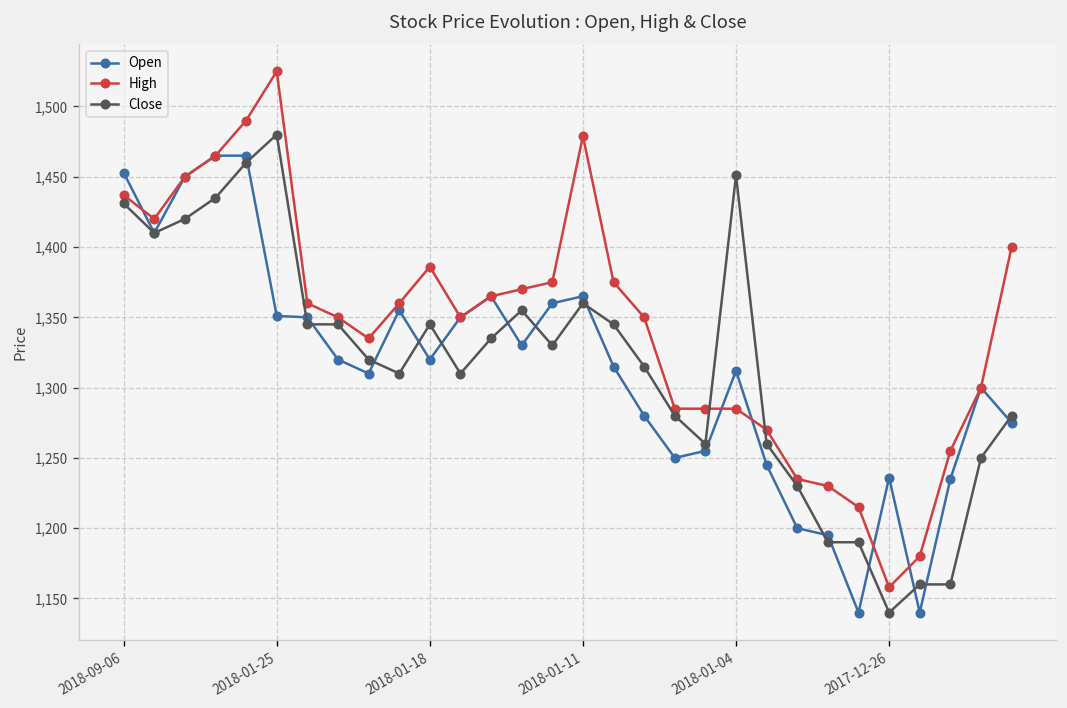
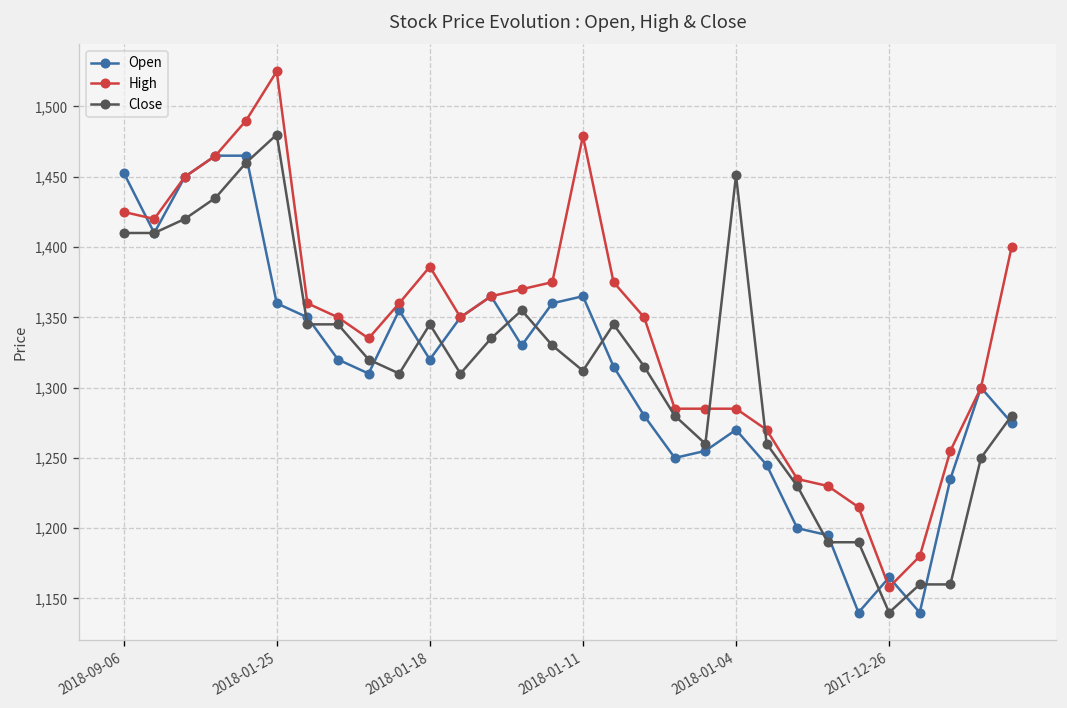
High, 2018-09-06: 1,437 -> 1,425
Close, 2018-09-06: 1,431 -> 1,410
Open, 2018-01-25: 1,351 -> 1,360
Close, 2018-01-11: 1,360 -> 1,312
Open, 2018-01-04: 1,312 -> 1,270
Open, 2017-12-26: 1,236 -> 1,165
